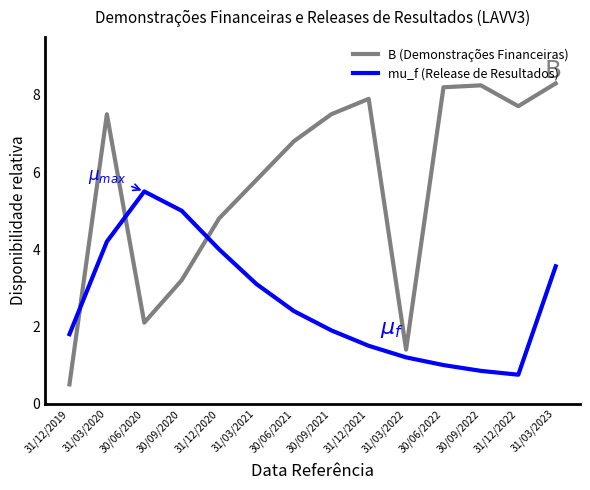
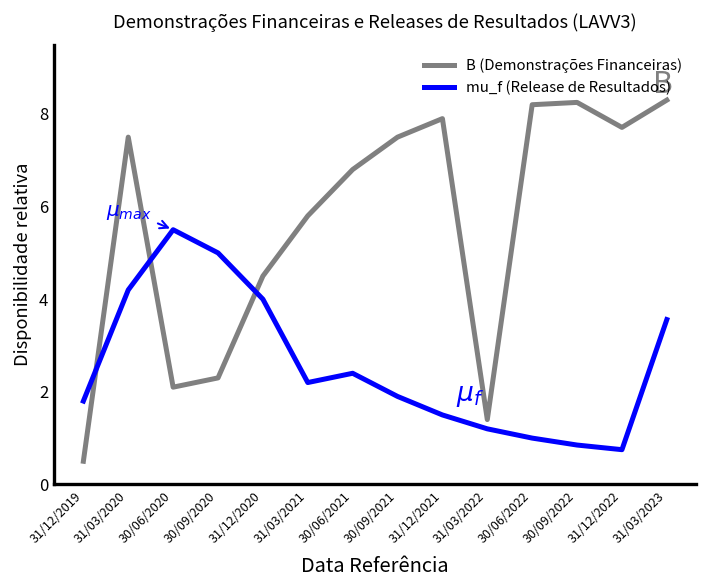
B (Demonstrações Financeiras), 30/09/2020: 3.2 -> 2.3
B (Demonstrações Financeiras), 31/12/2020: 4.8 -> 4.5
mu_f (Release de Resultados), 31/03/2021: 3.1 -> 2.2
